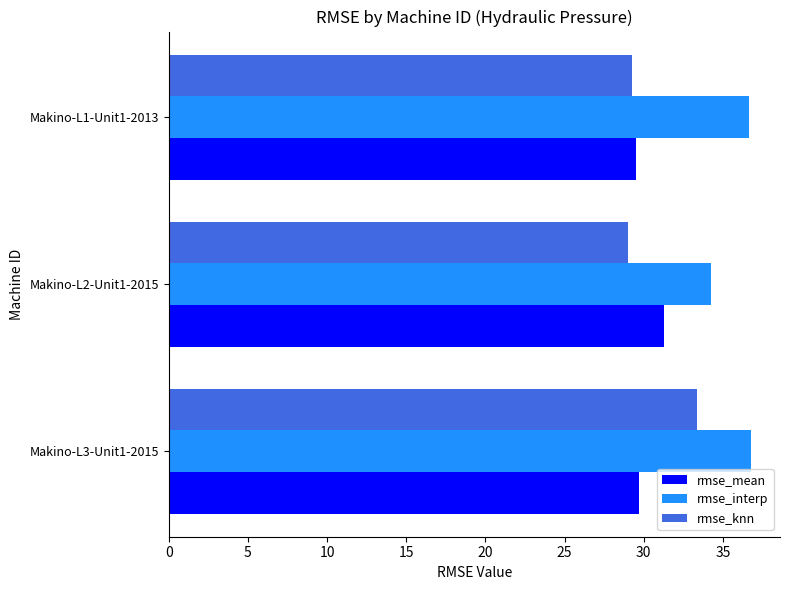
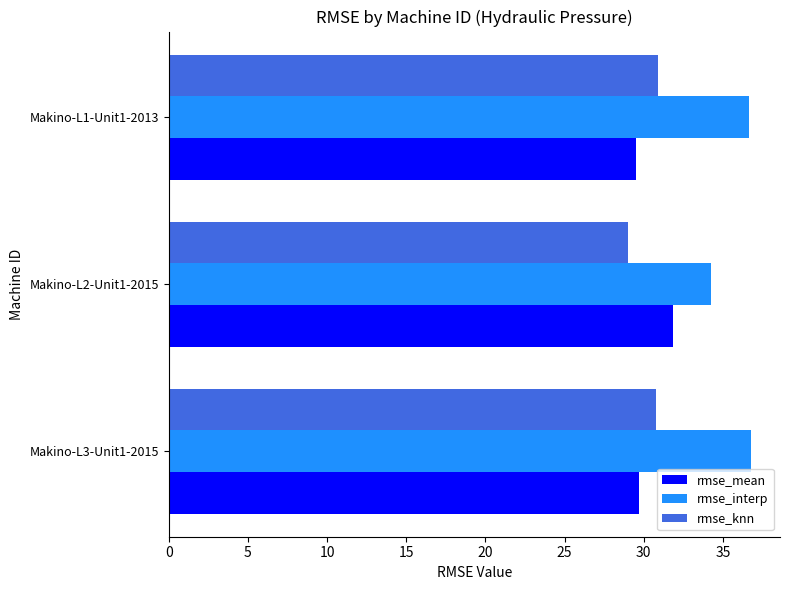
rmse_knn, Makino-L1-Unit1-2013: 29.2 -> 30.9
rmse_mean, Makino-L2-Unit1-2015: 31.3 -> 31.9
rmse_knn, Makino-L3-Unit1-2015: 33.3 -> 30.8
